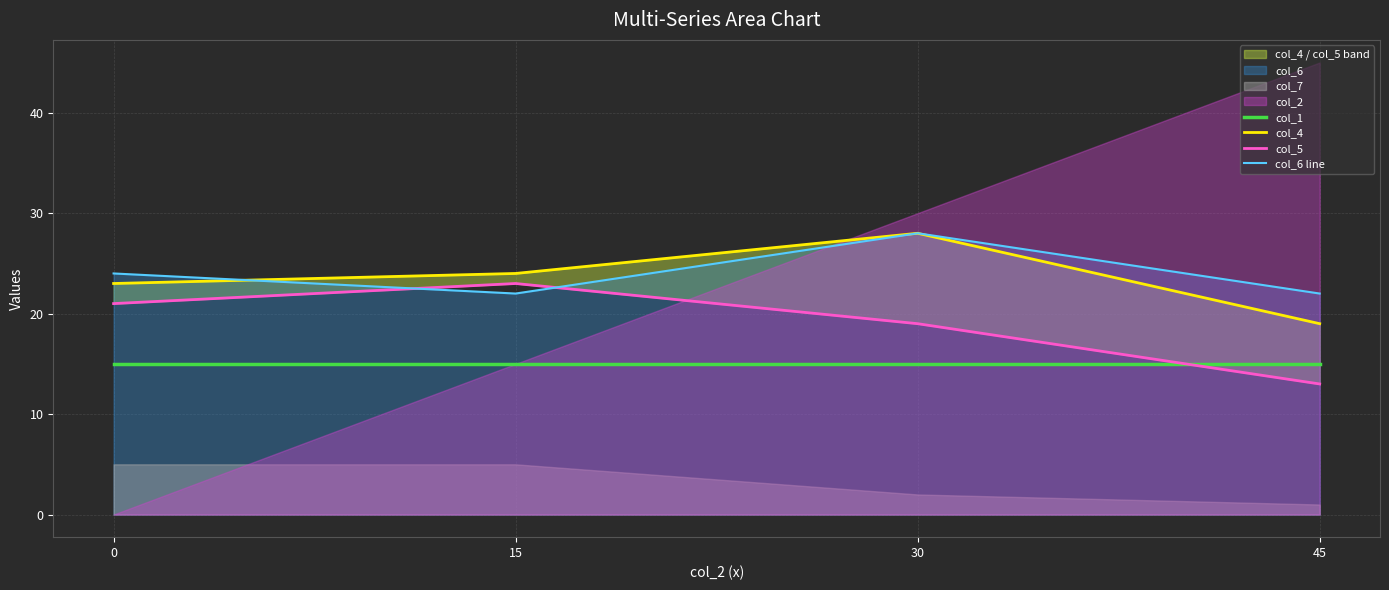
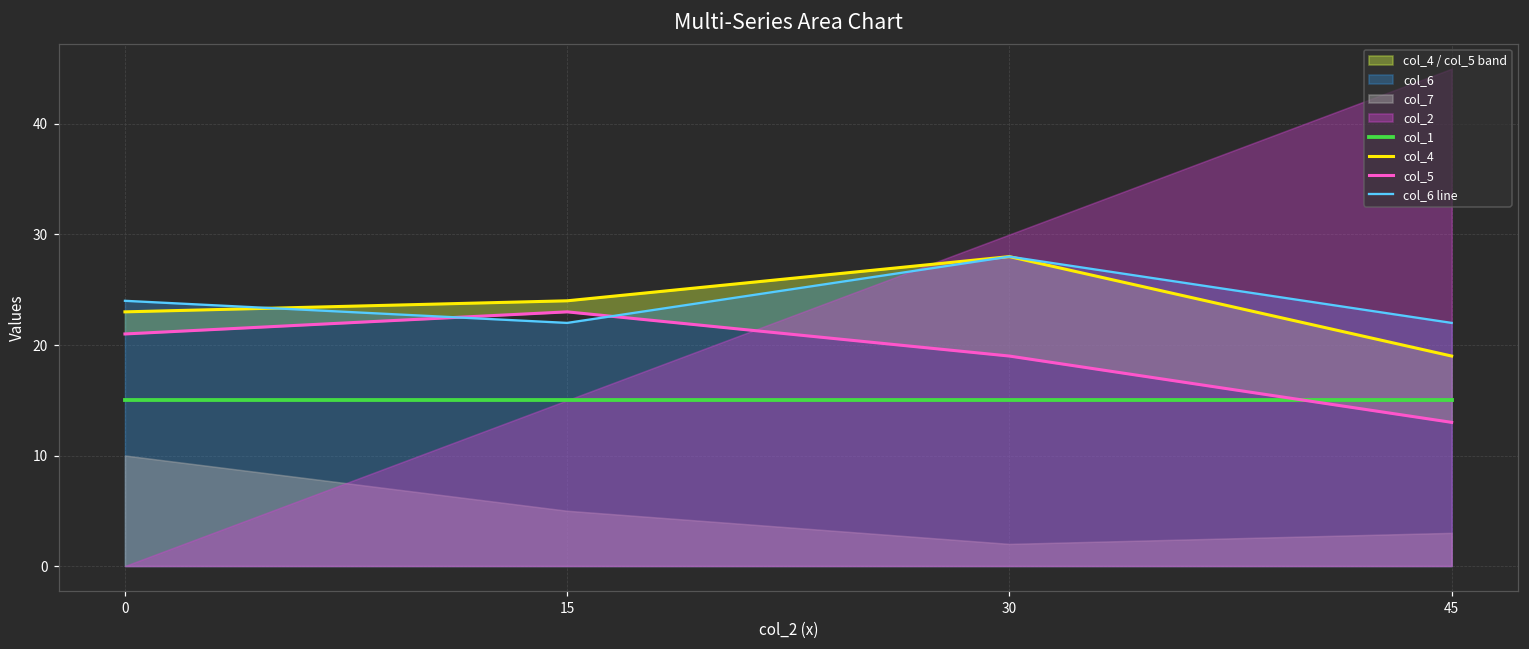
col_7, 0: 5 -> 10
col_7, 45: 1 -> 3
